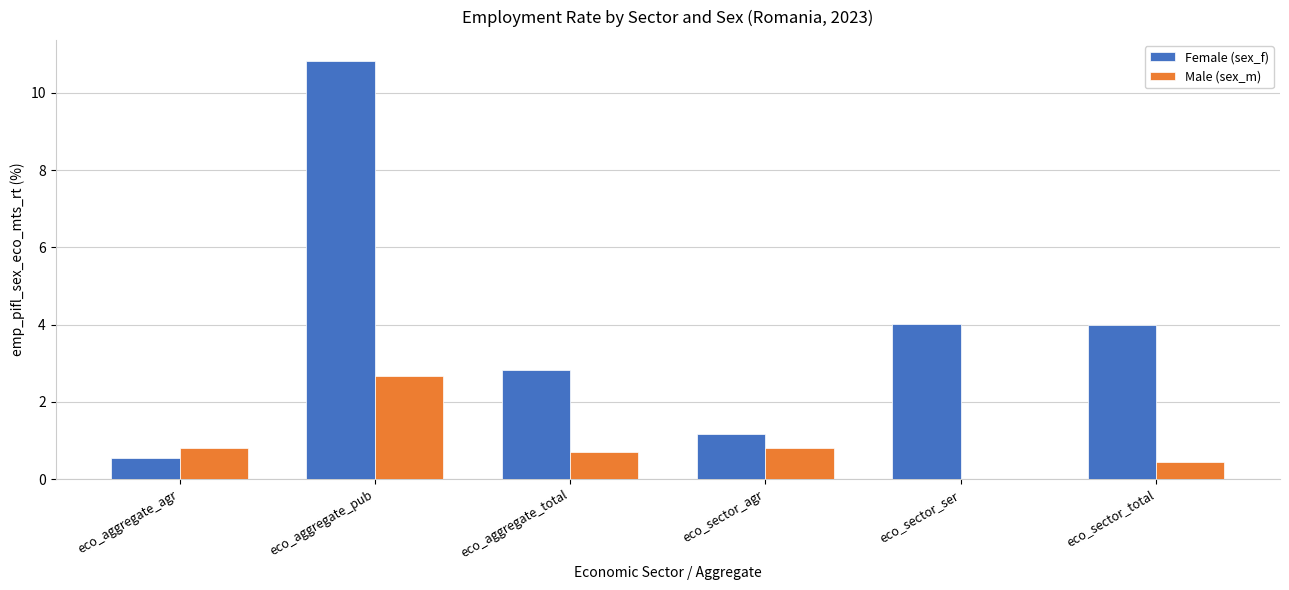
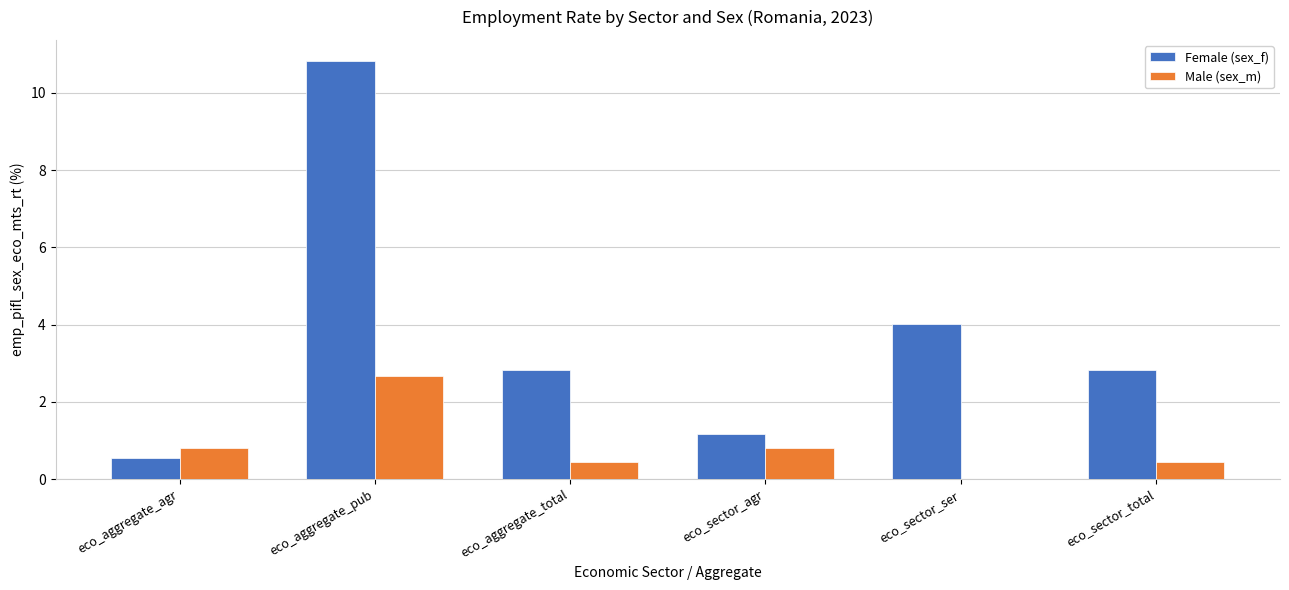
Male (sex_m), eco_aggregate_total: 0.7 -> 0.5
Female (sex_f), eco_sector_total: 4.0 -> 2.8
